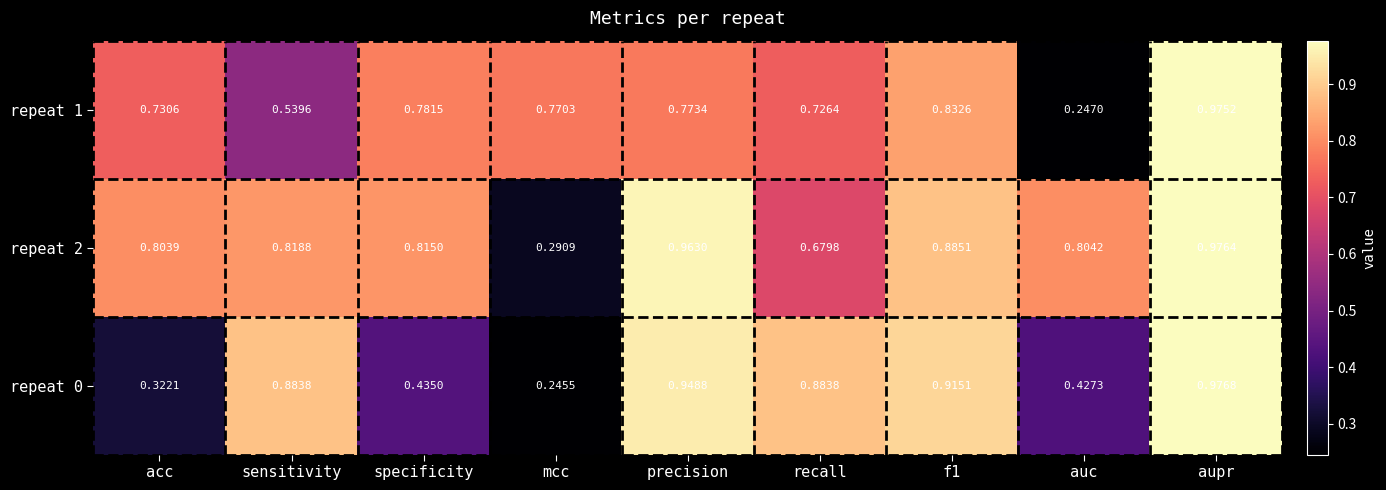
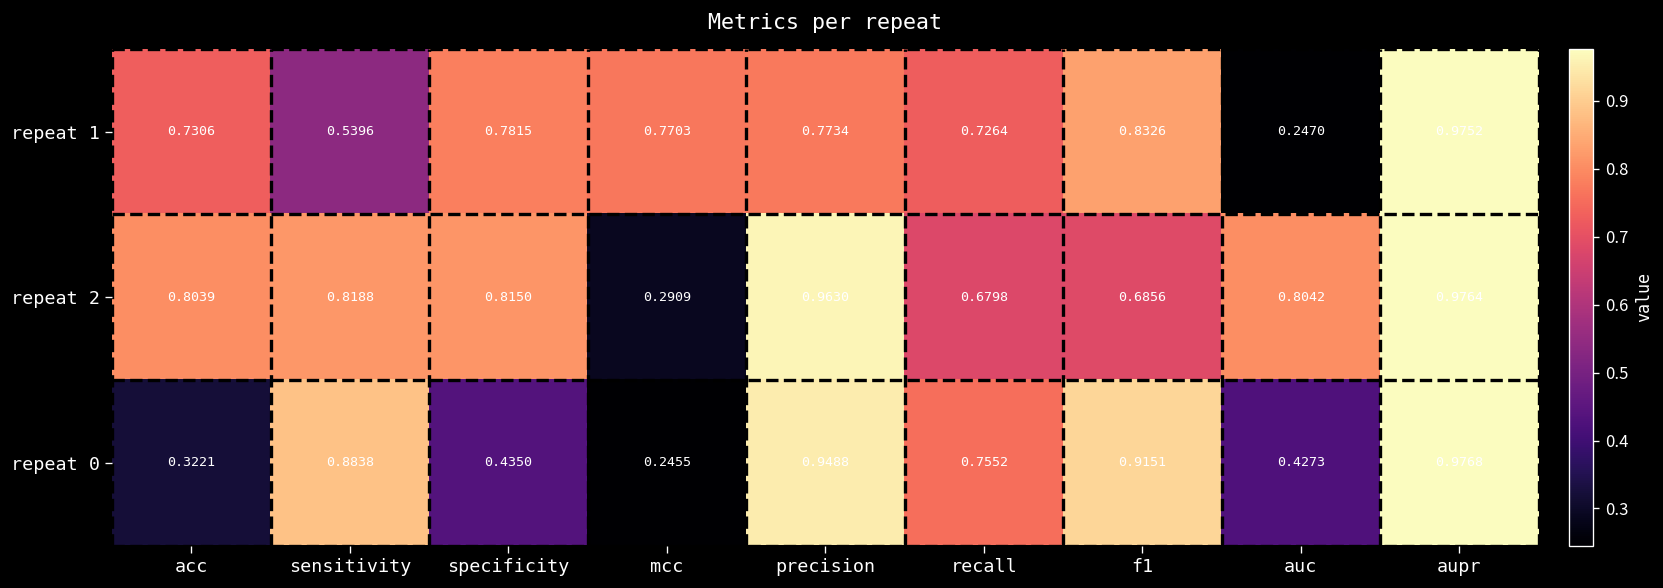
repeat 2, f1: 0.8851 -> 0.6856
repeat 0, recall: 0.8838 -> 0.7552
